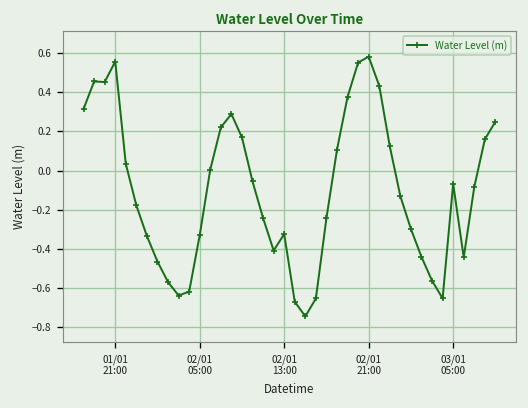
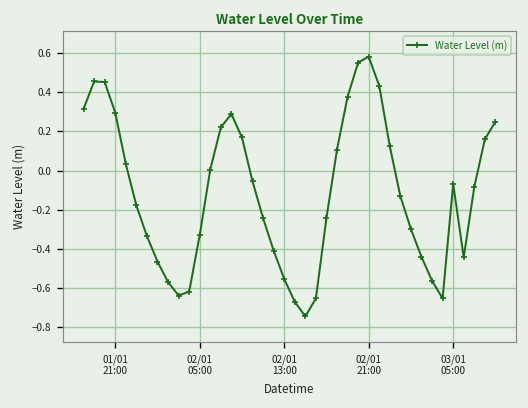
01/01 21:00: 0.56 -> 0.30
02/01 13:00: -0.32 -> -0.55
